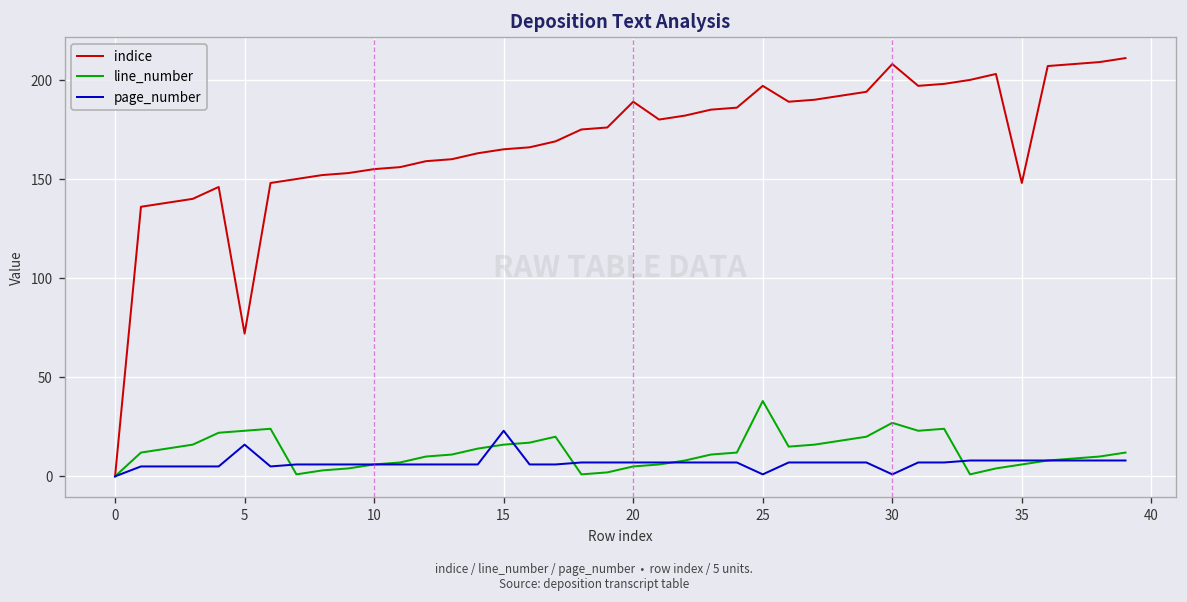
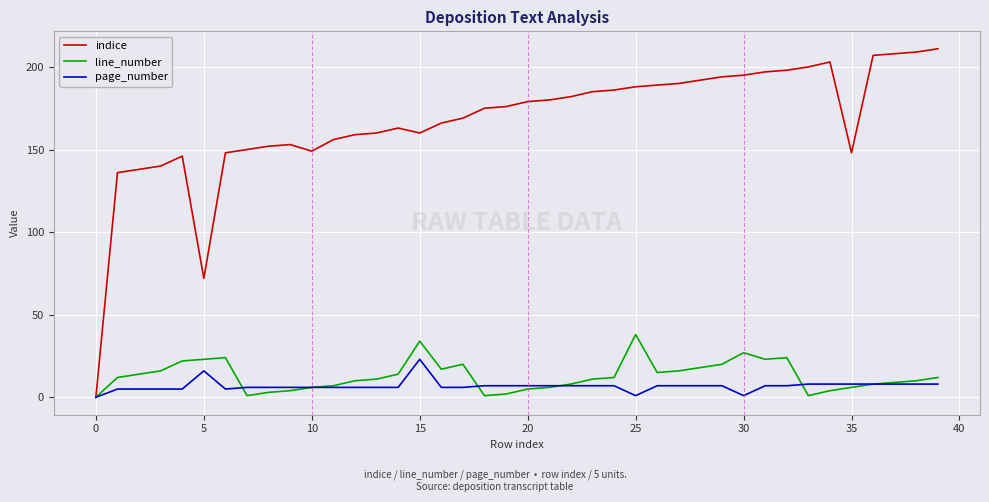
indice, 10: 155 -> 149
indice, 15: 165 -> 160
line_number, 15: 16 -> 34
indice, 20: 189 -> 179
indice, 25: 197 -> 188
indice, 30: 208 -> 195
